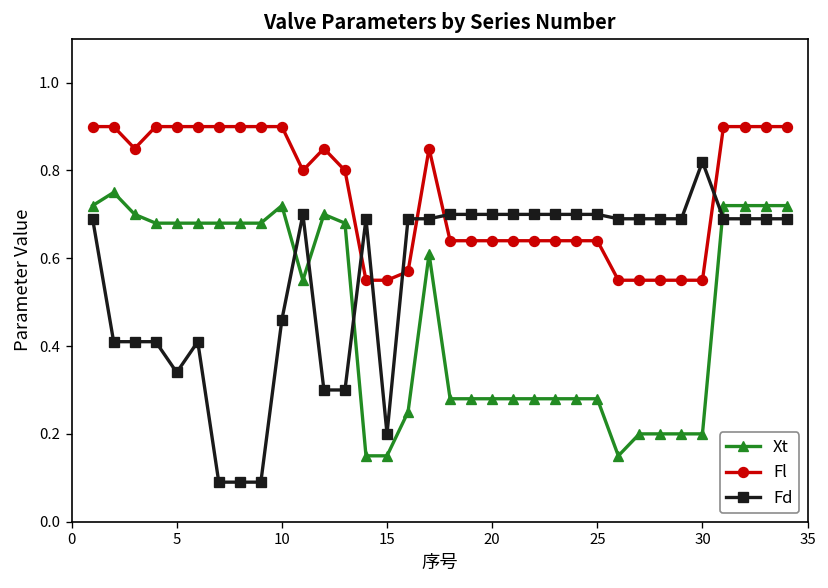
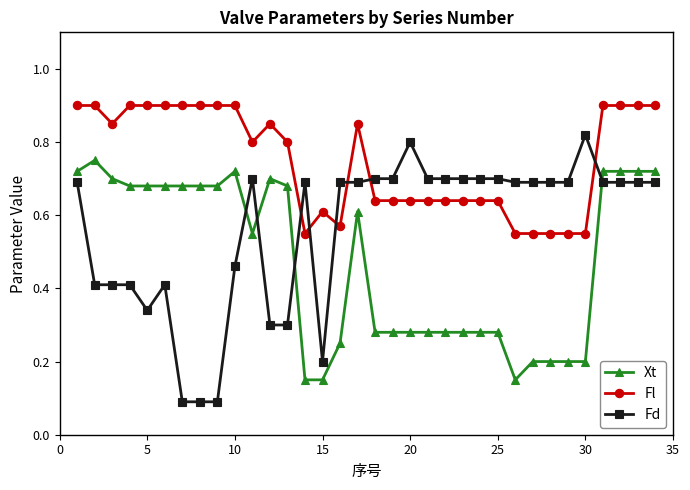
Fl, 15: 0.55 -> 0.61
Fd, 20: 0.7 -> 0.8
